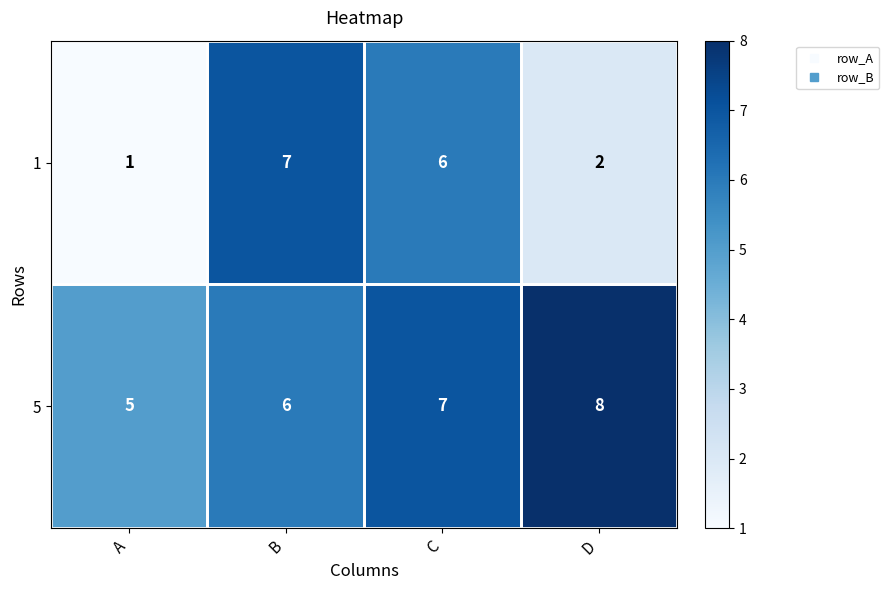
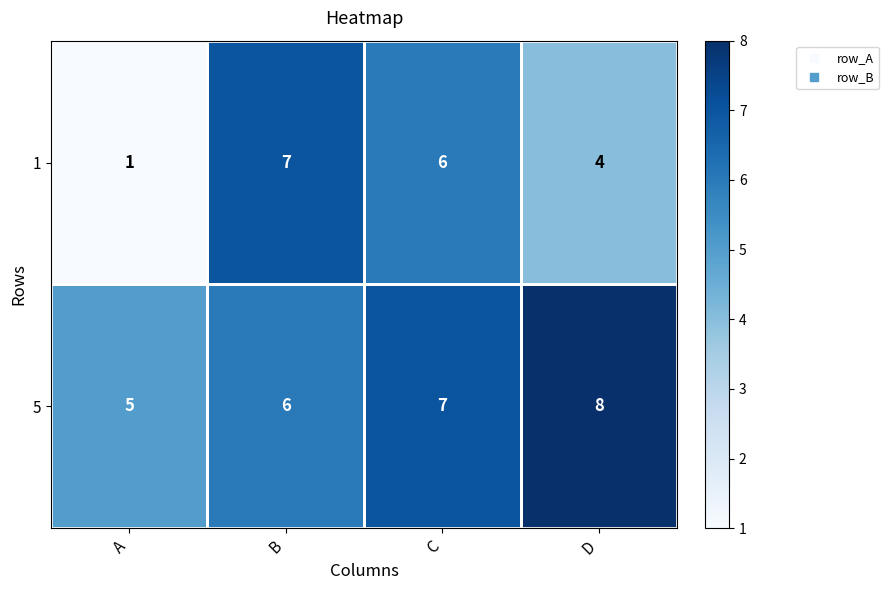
1, D: 2 -> 4
